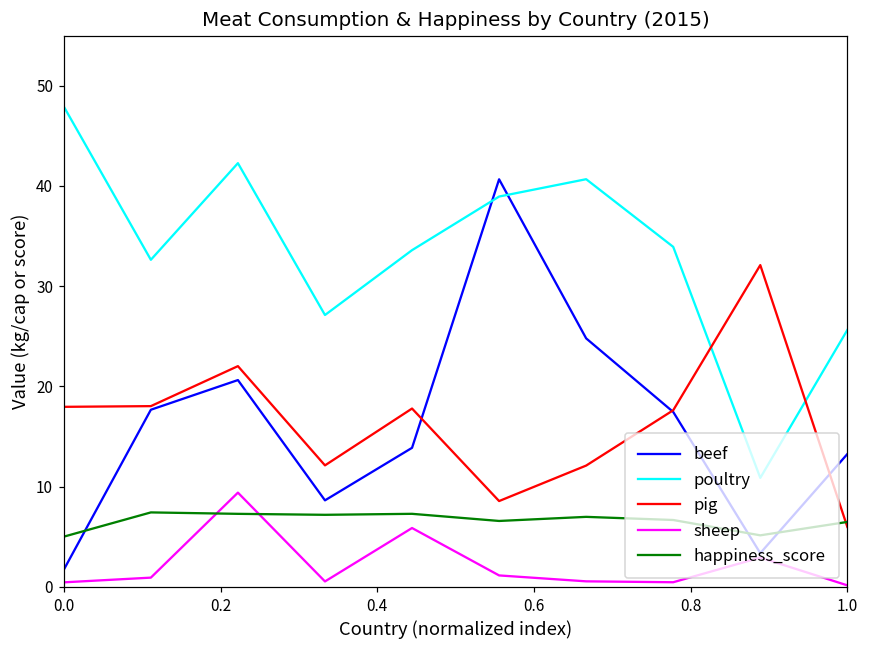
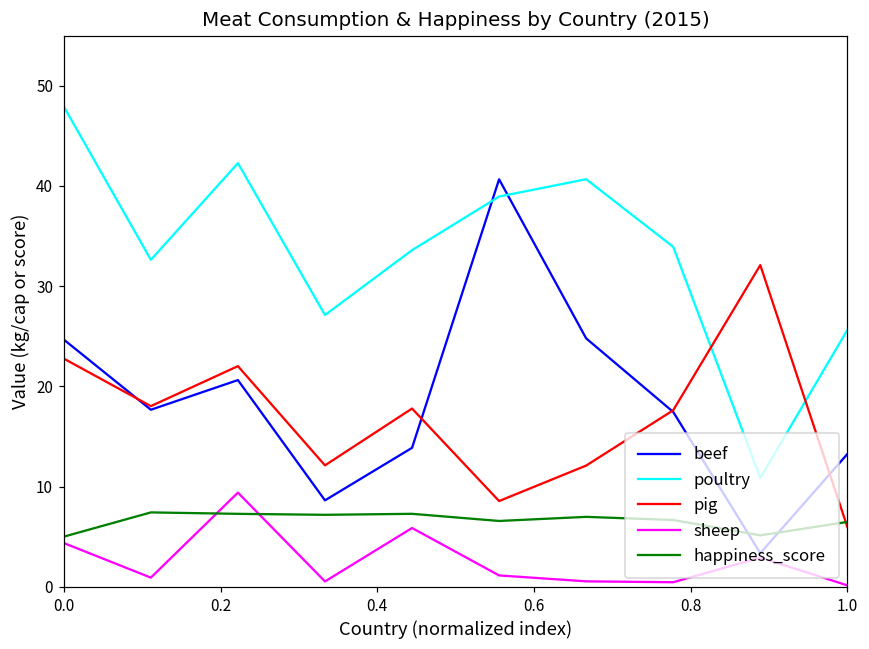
beef, 0.0: 2 -> 25
pig, 0.0: 18 -> 23
sheep, 0.0: 0 -> 4
